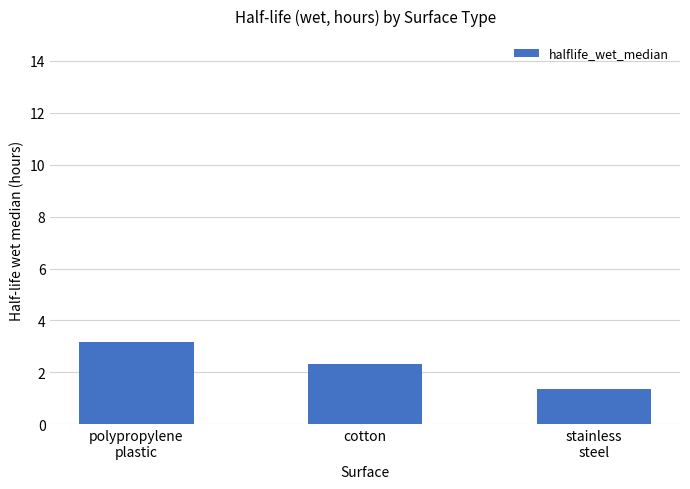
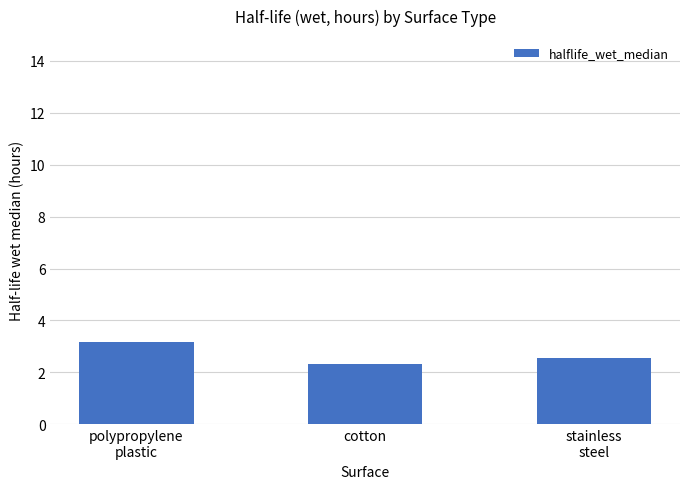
stainless steel: 1.4 -> 2.5
